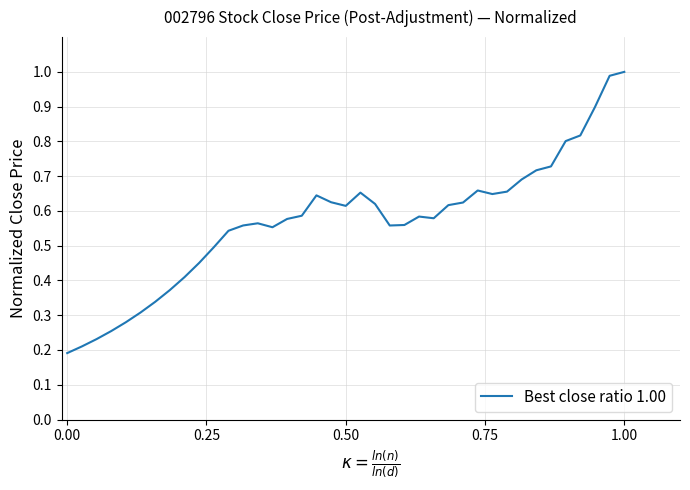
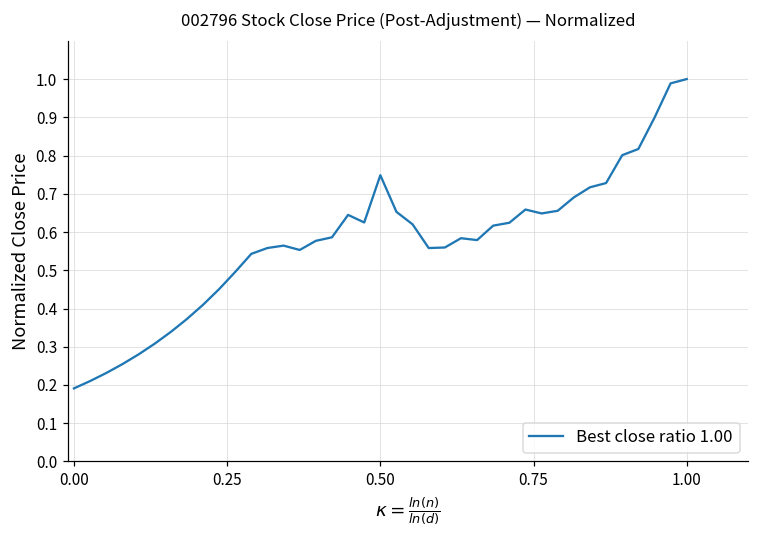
0.50: 0.61 -> 0.75
